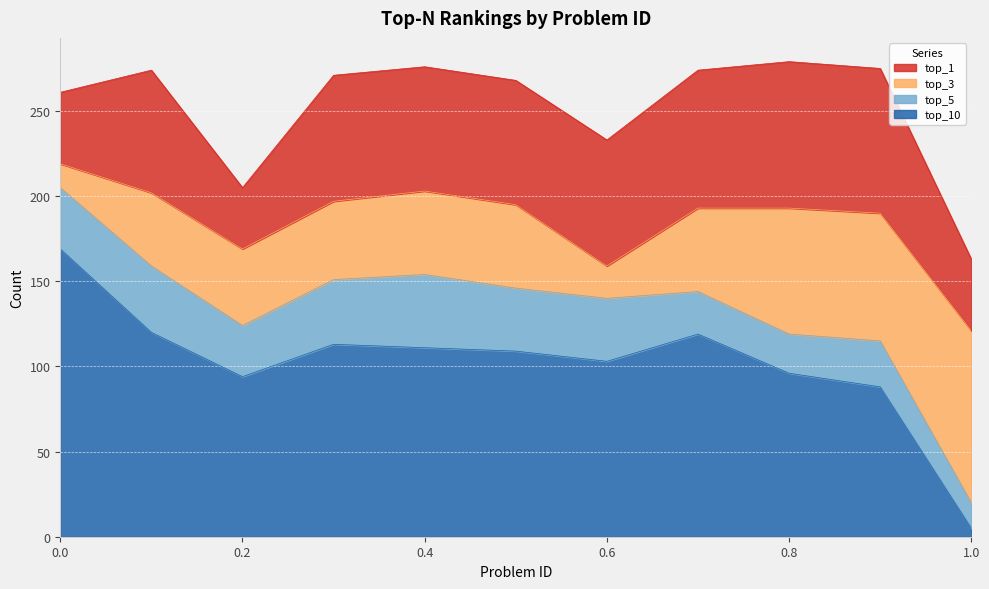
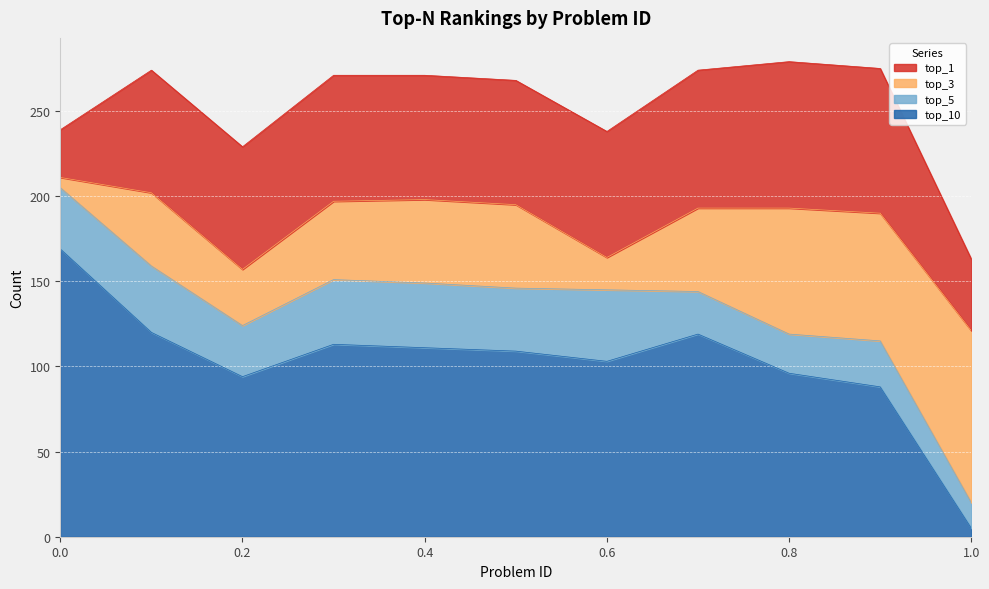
top_3, 0.0: 14 -> 6
top_1, 0.0: 42 -> 28
top_3, 0.2: 45 -> 33
top_1, 0.2: 36 -> 72
top_5, 0.4: 43 -> 38
top_5, 0.6: 37 -> 42
